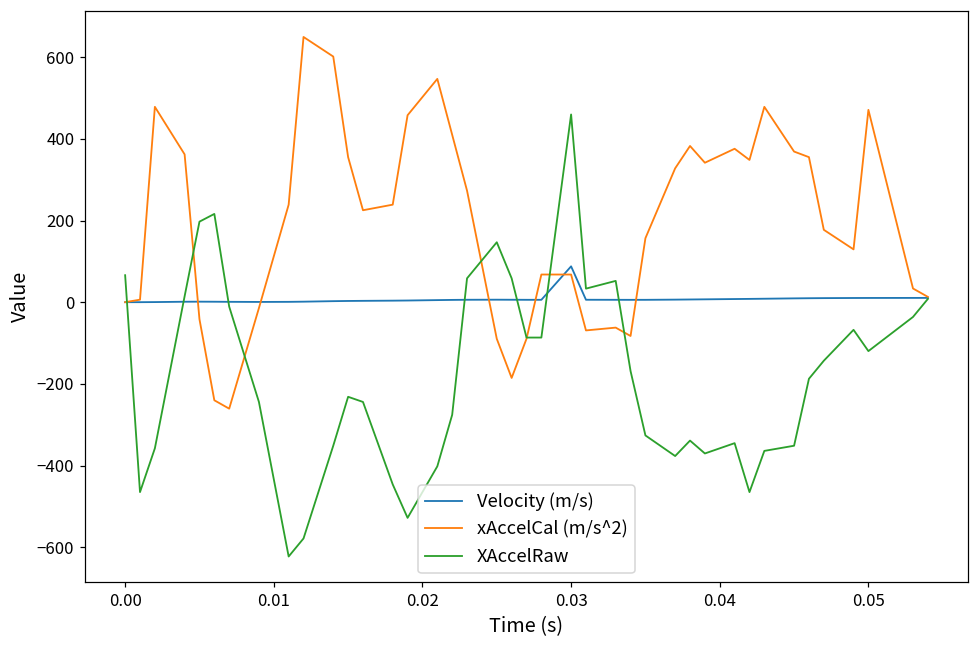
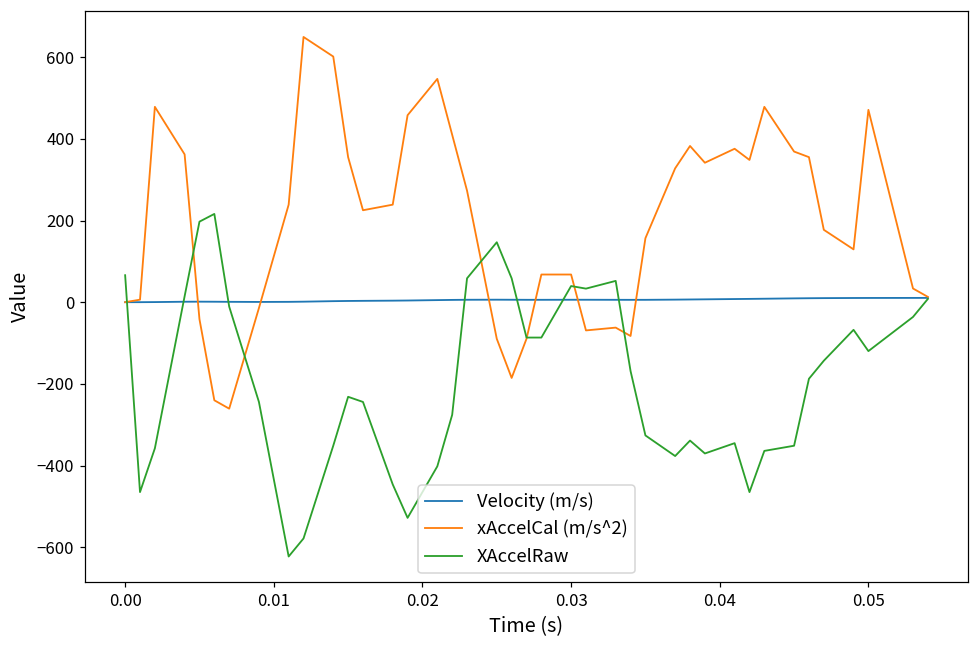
Velocity (m/s), 0.03: 90 -> 10
XAccelRaw, 0.03: 460 -> 40
